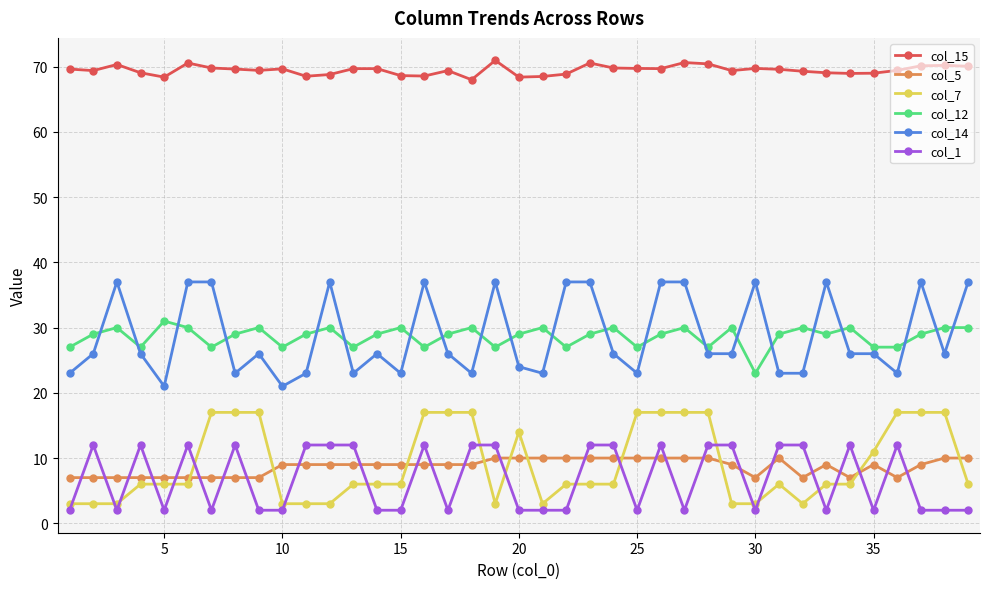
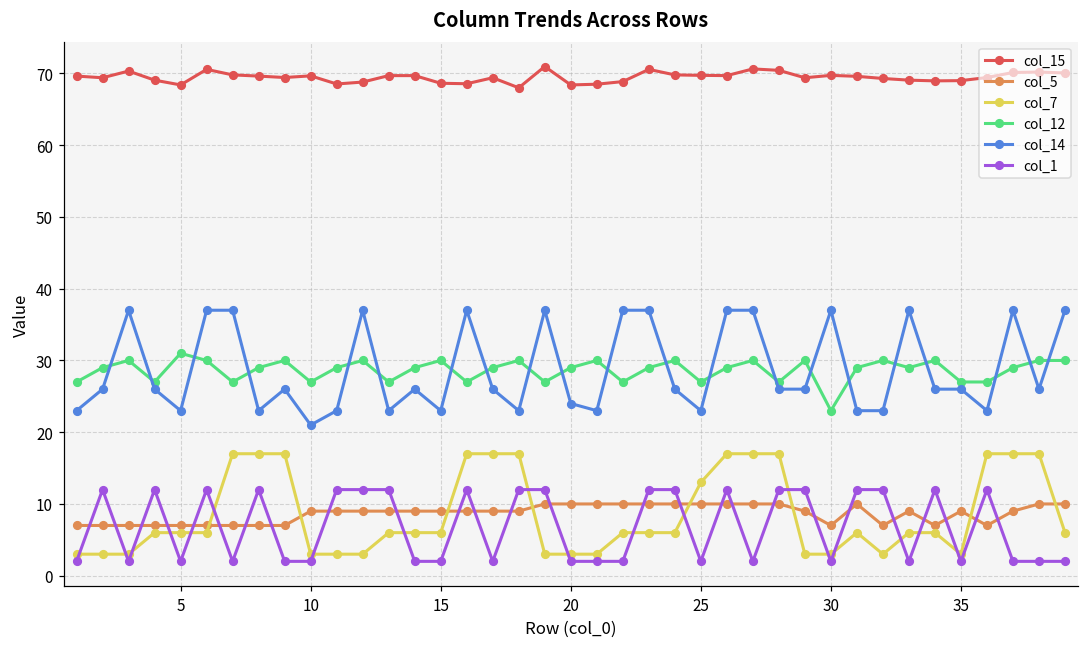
col_14, 5: 21 -> 23
col_7, 20: 14 -> 3
col_7, 25: 17 -> 13
col_7, 35: 11 -> 3
